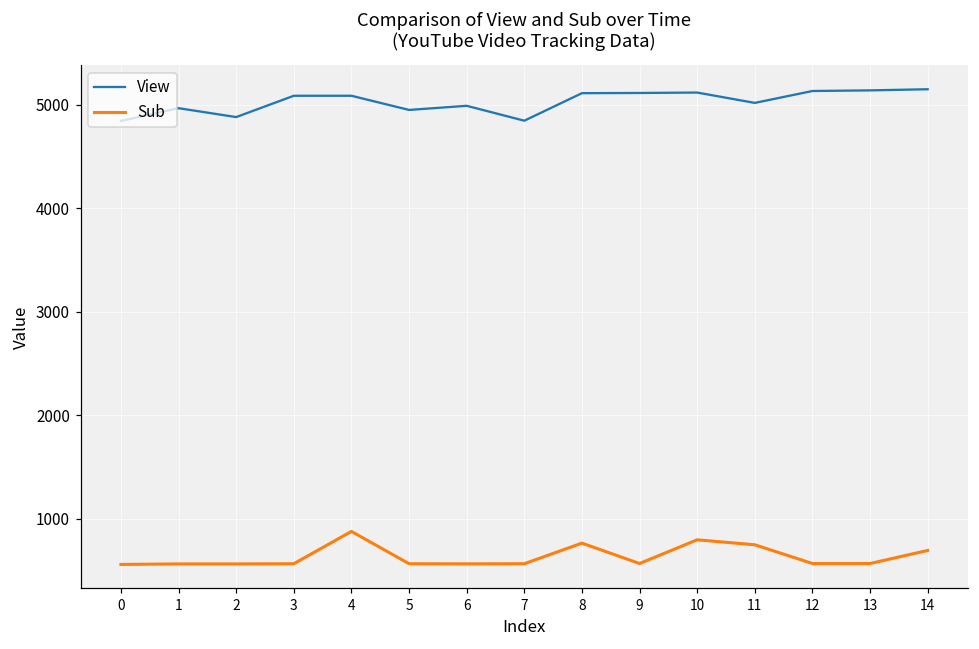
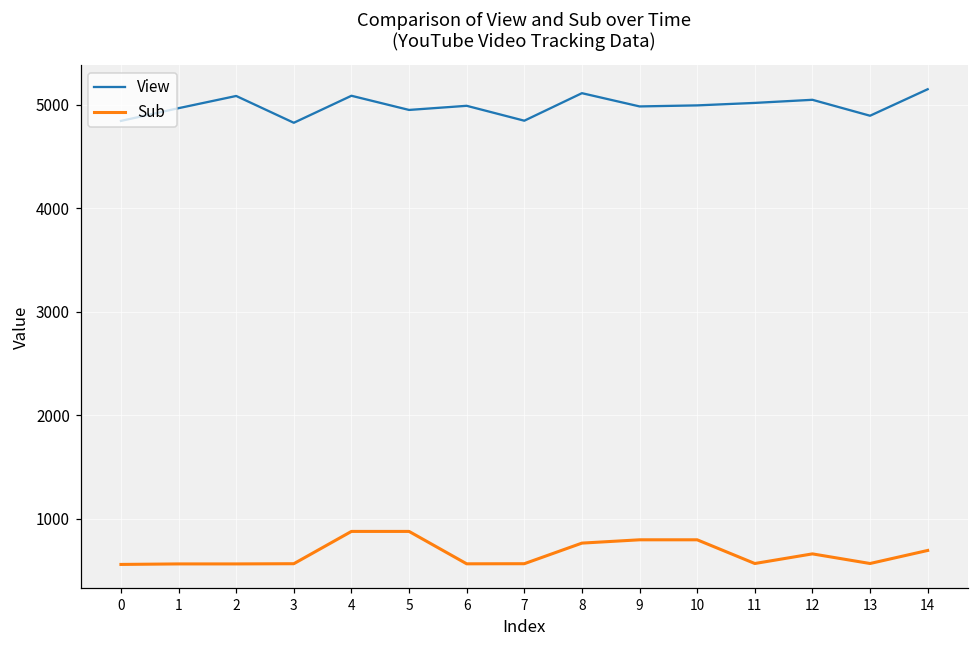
View, 2: 4900 -> 5100
View, 3: 5100 -> 4800
Sub, 5: 600 -> 900
View, 9: 5100 -> 5000
Sub, 9: 600 -> 800
View, 10: 5100 -> 5000
Sub, 11: 800 -> 600
View, 12: 5100 -> 5000
Sub, 12: 600 -> 700
View, 13: 5100 -> 4900
